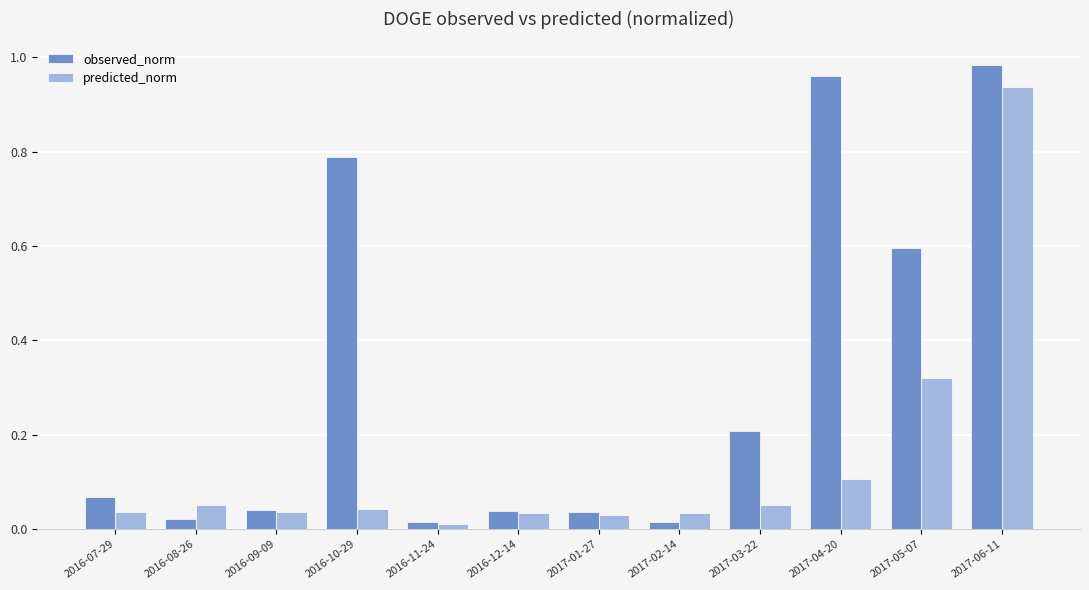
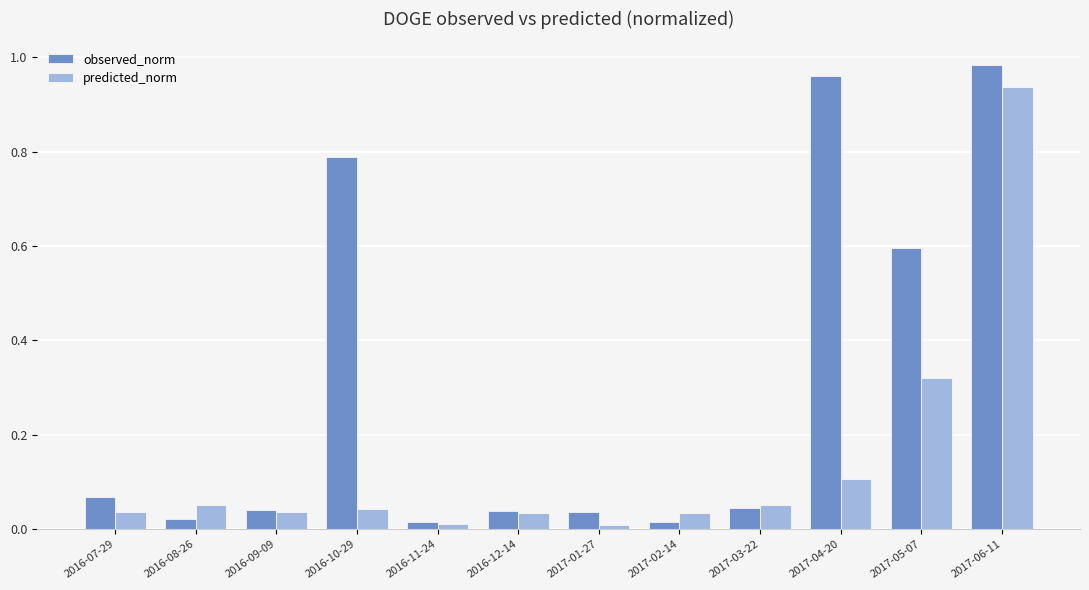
predicted_norm, 2017-01-27: 0.03 -> 0.01
observed_norm, 2017-03-22: 0.21 -> 0.04
